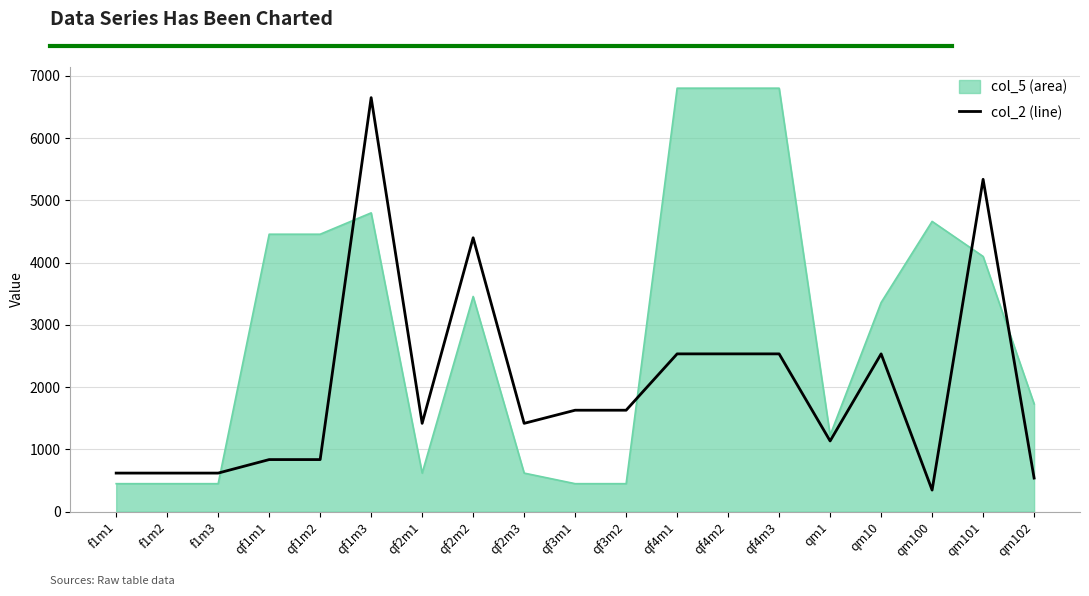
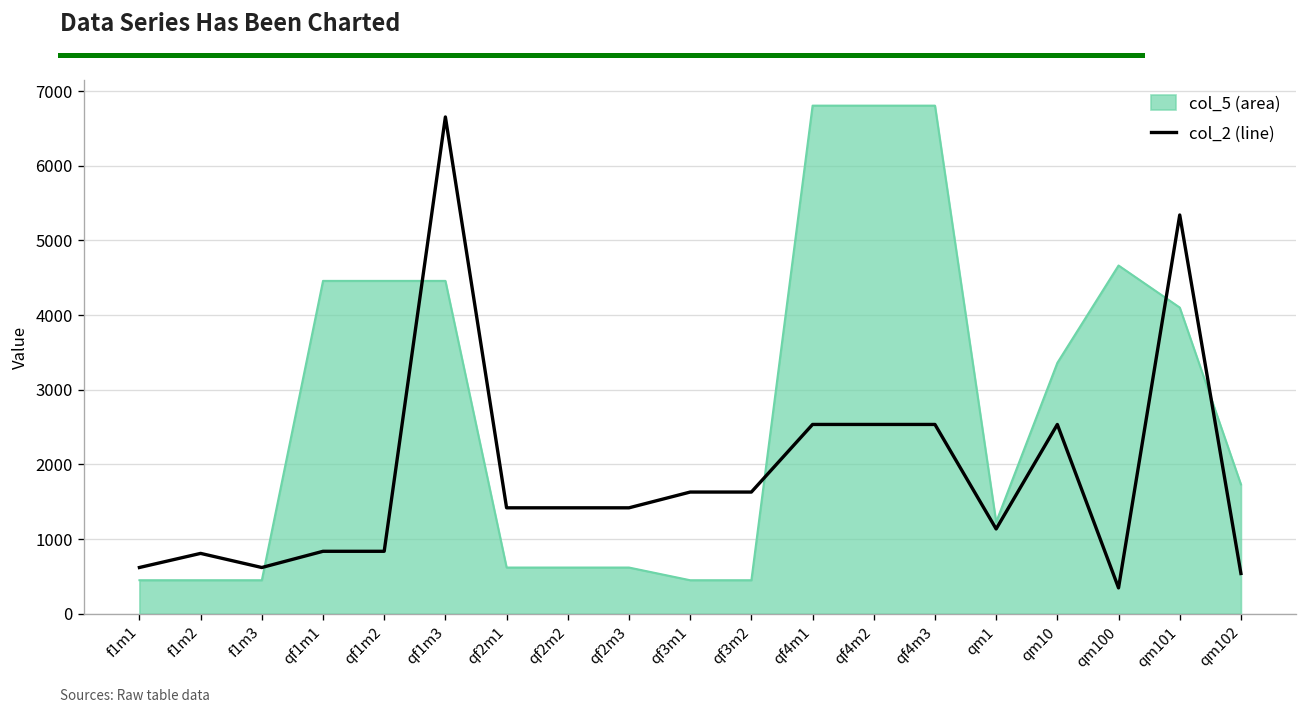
col_2 (line), f1m2: 600 -> 800
col_5 (area), qf1m3: 4800 -> 4500
col_5 (area), qf2m2: 3500 -> 600
col_2 (line), qf2m2: 4400 -> 1400
